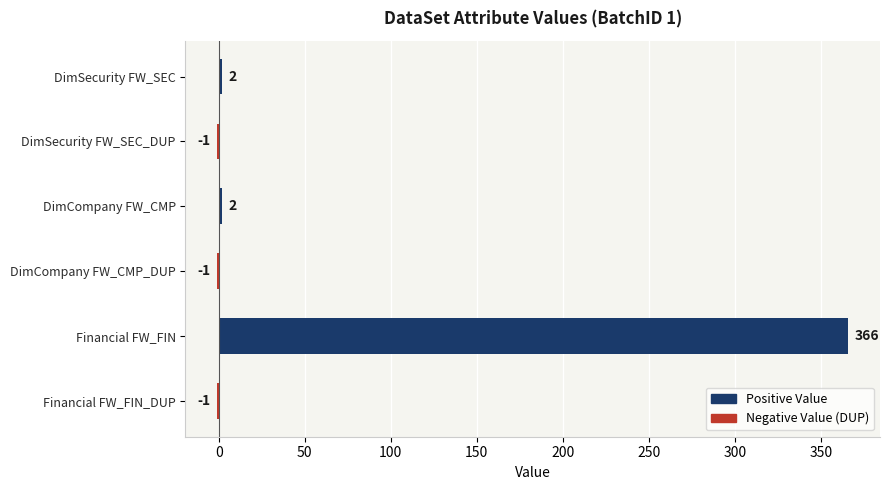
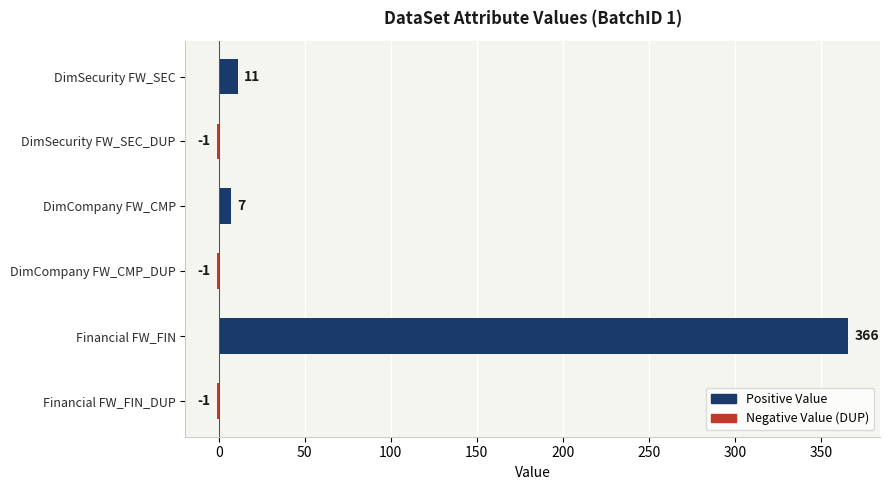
DimSecurity FW_SEC: 2 -> 11
DimCompany FW_CMP: 2 -> 7
